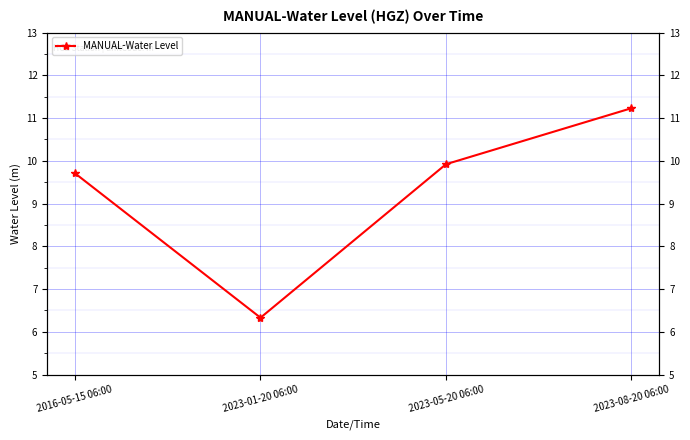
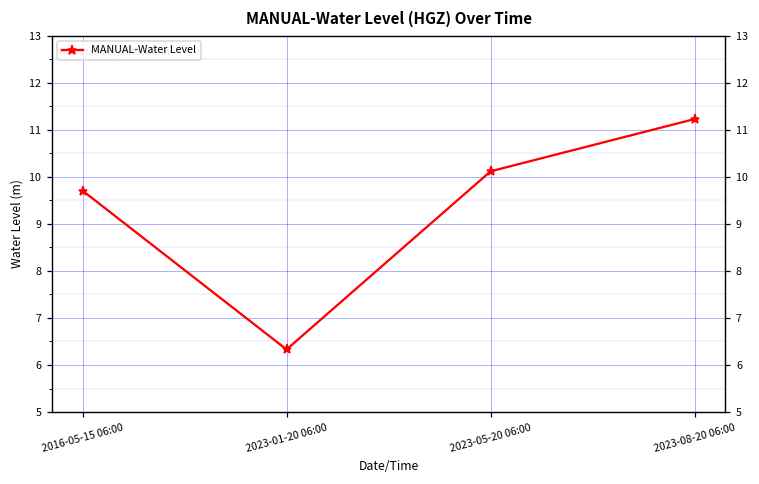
2023-05-20 06:00: 9.9 -> 10.1
